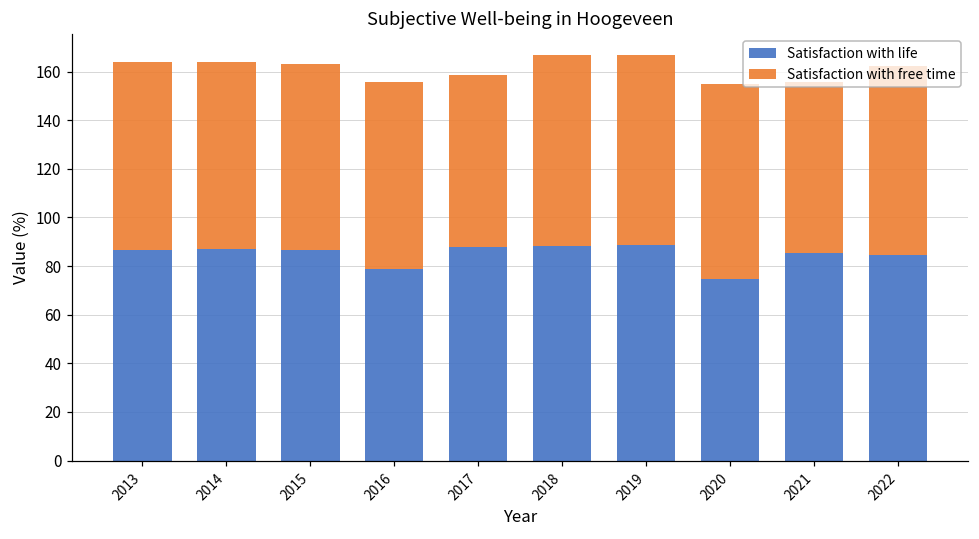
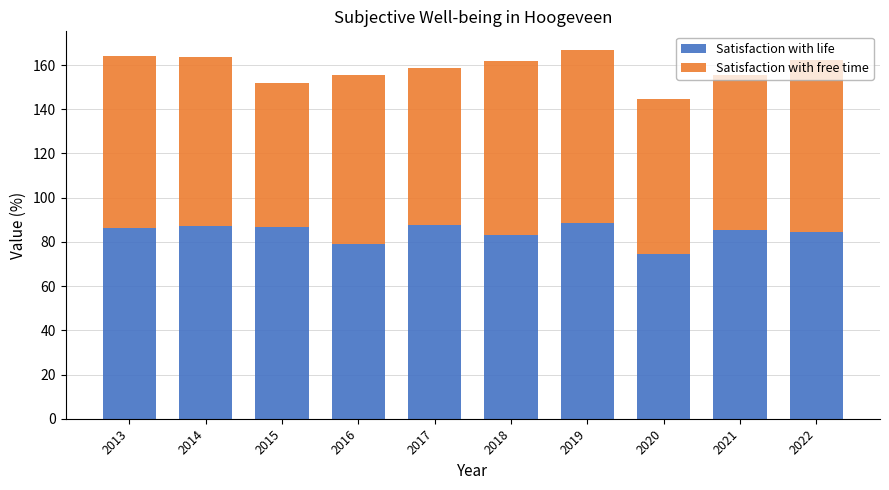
Satisfaction with free time, 2015: 76 -> 65
Satisfaction with life, 2018: 88 -> 83
Satisfaction with free time, 2020: 80 -> 70
